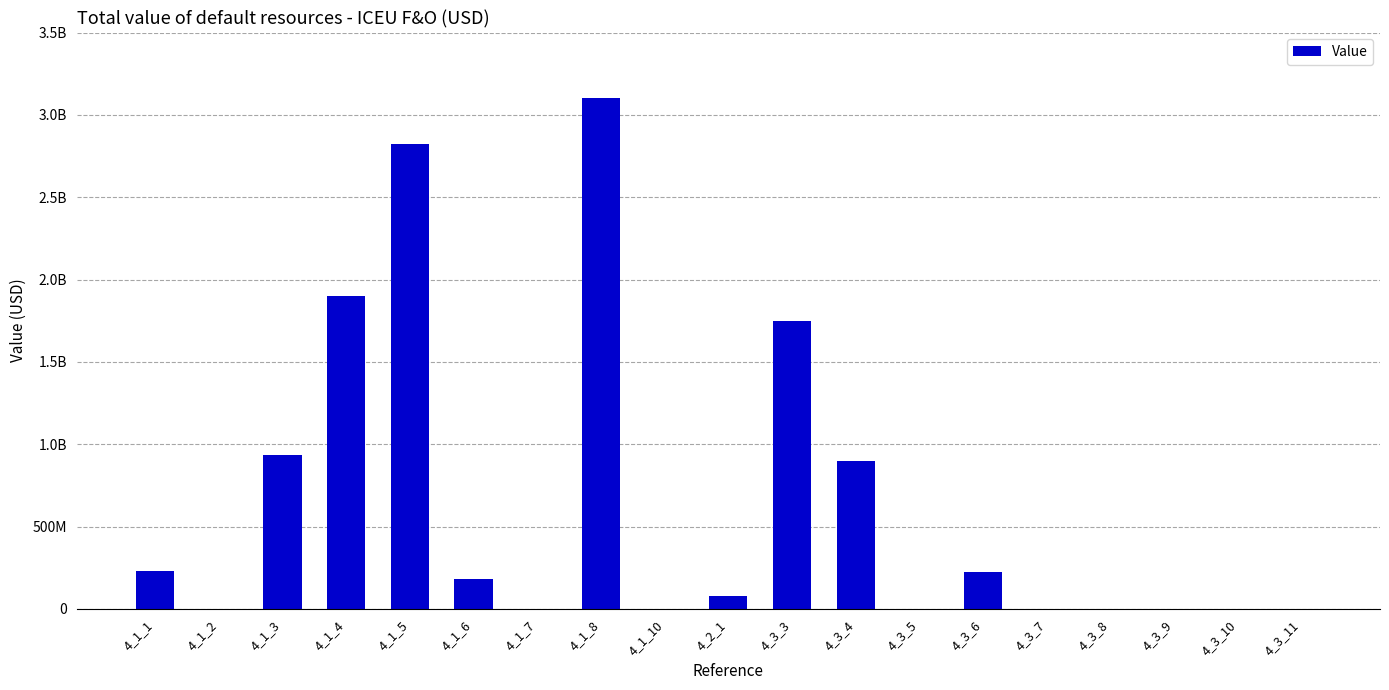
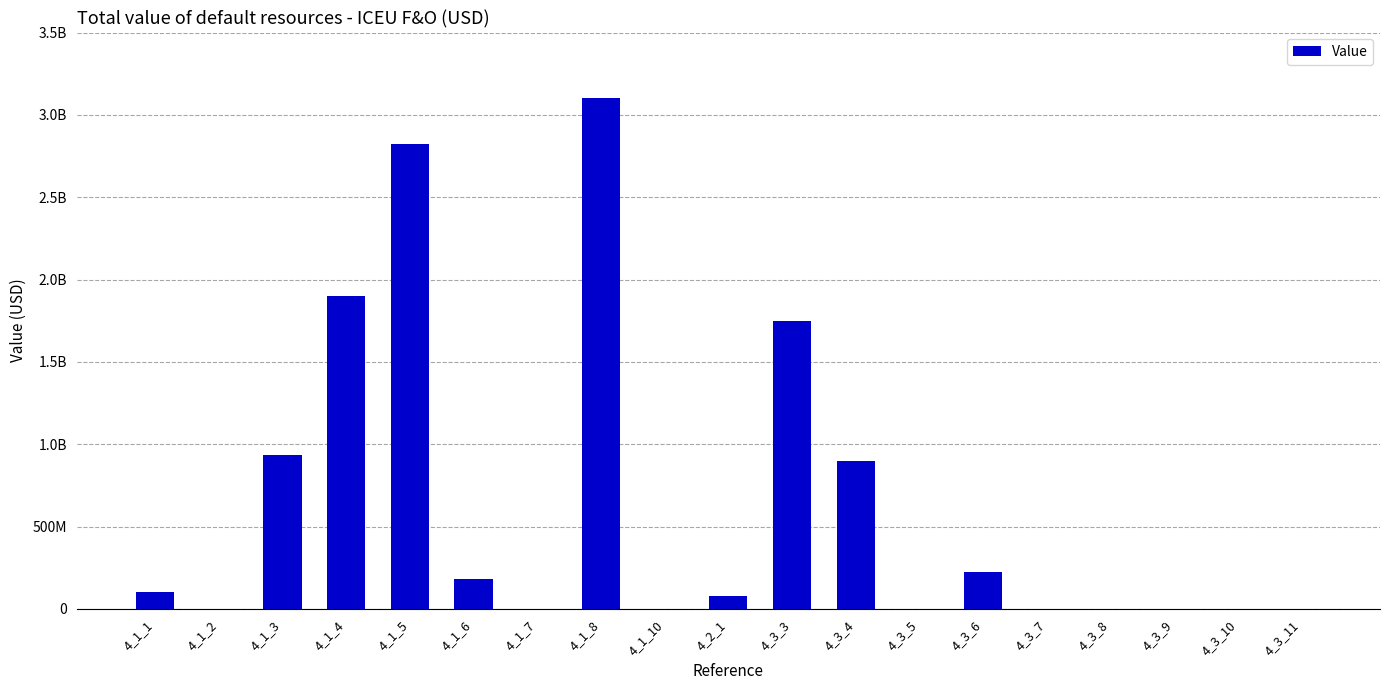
4_1_1: 230000000 -> 100000000
